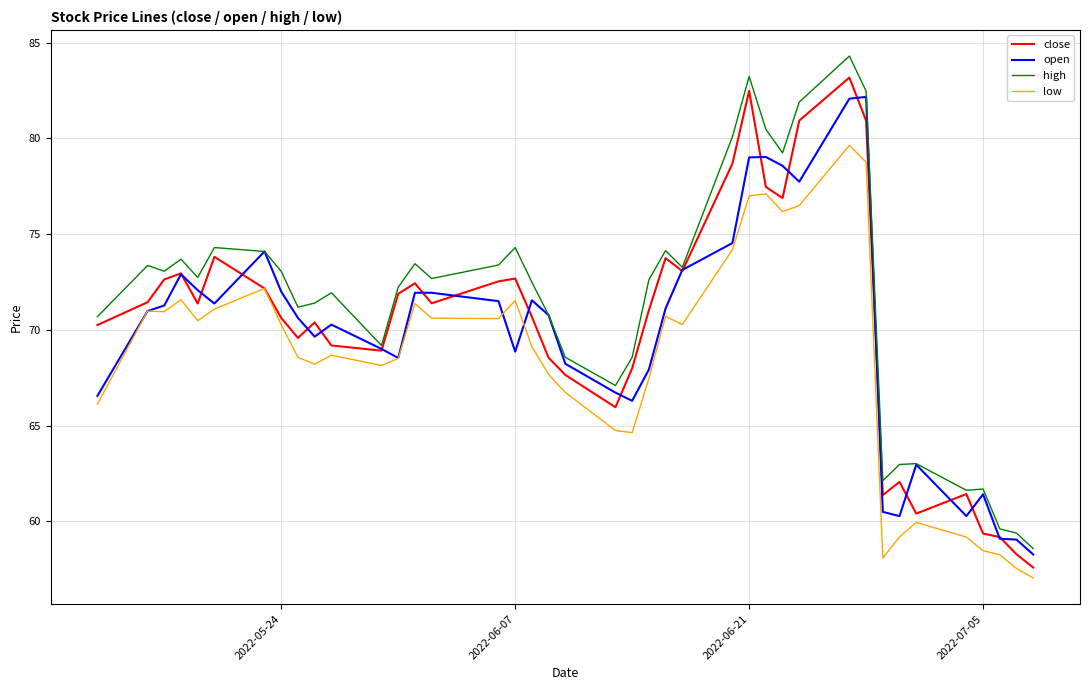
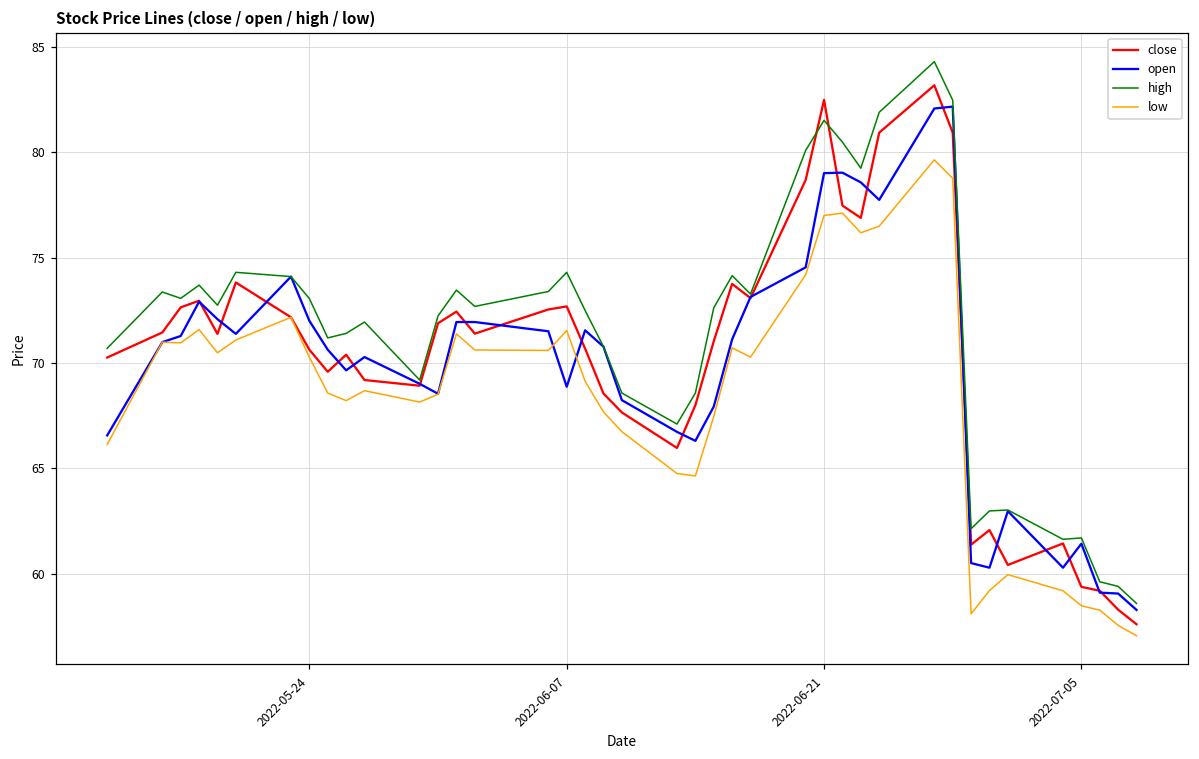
high, 2022-06-21: 83.2 -> 81.5
